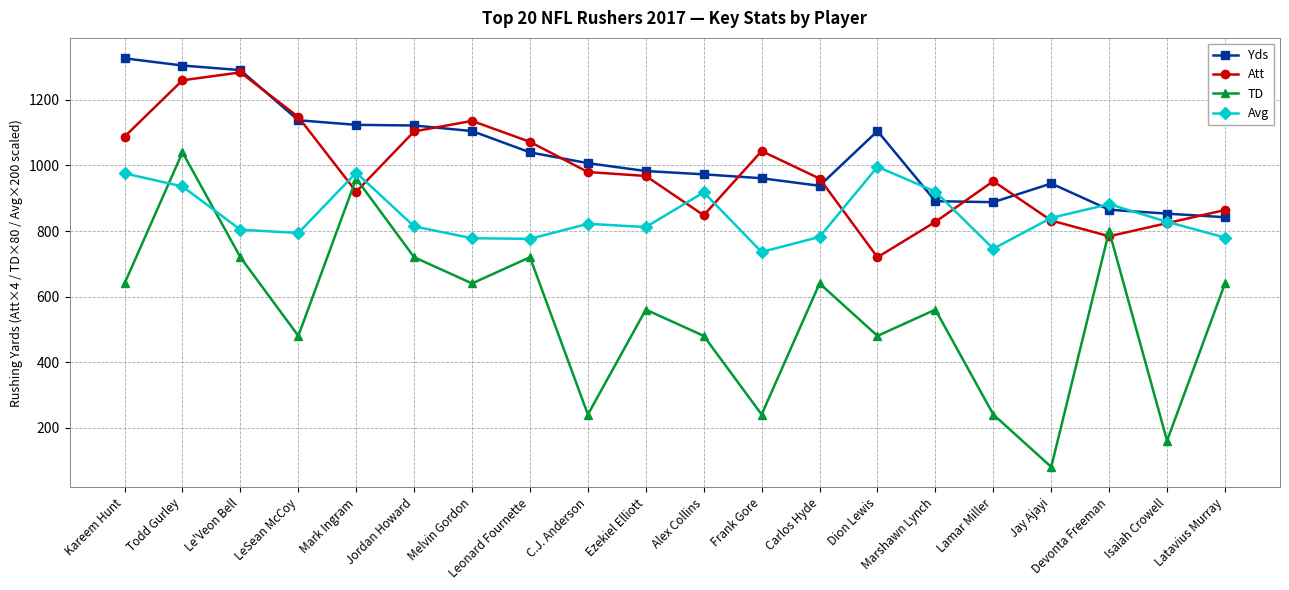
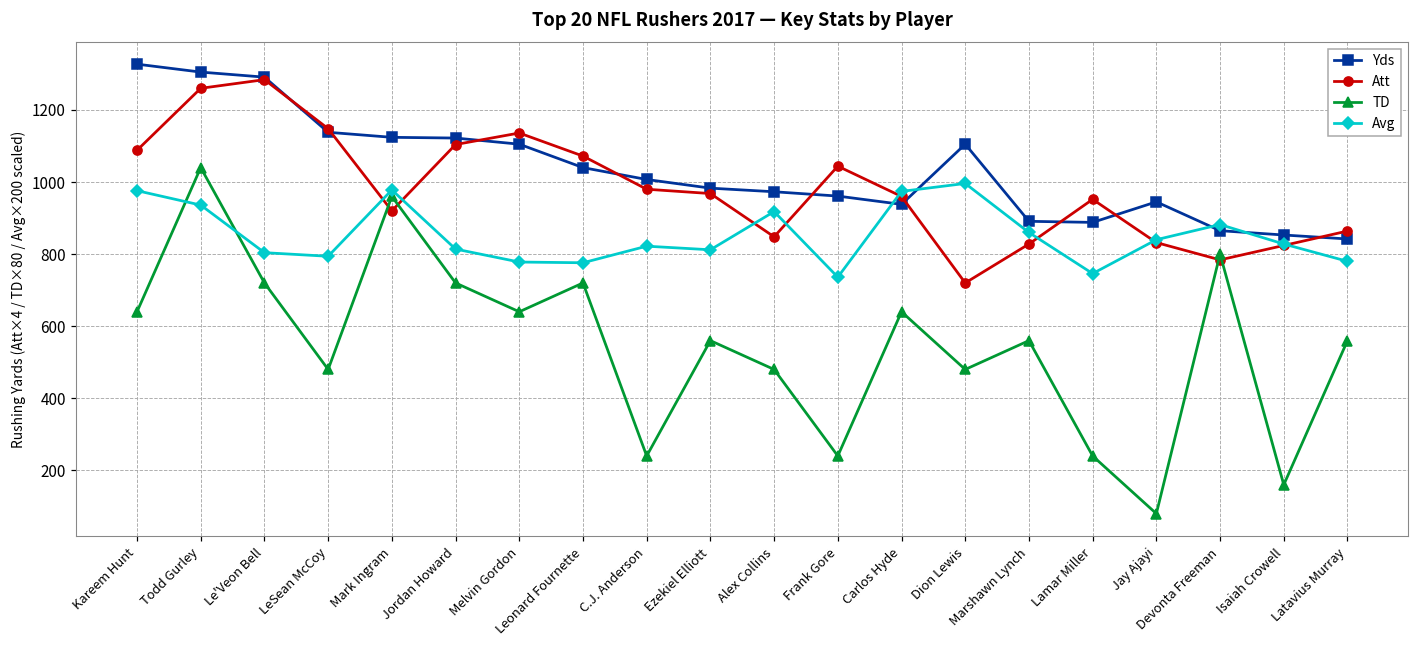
Avg, Carlos Hyde: 780 -> 970
Avg, Marshawn Lynch: 920 -> 860
TD, Latavius Murray: 640 -> 560
